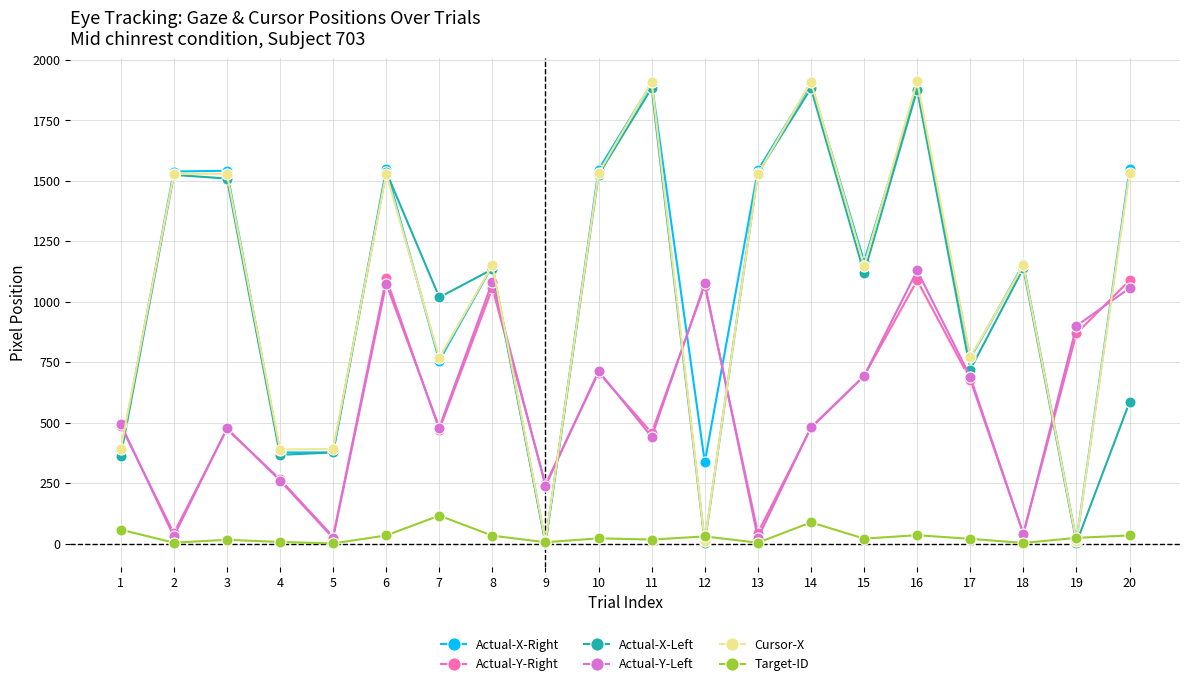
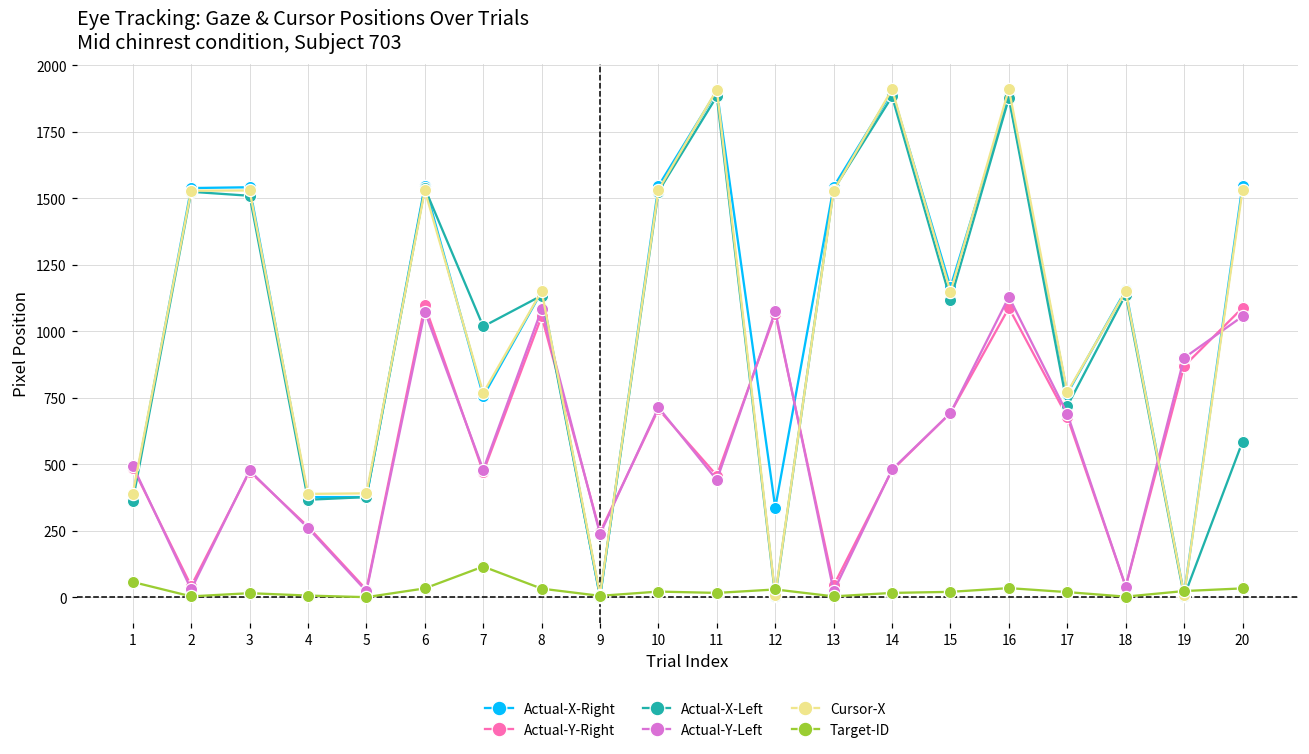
Target-ID, 14: 90 -> 20
